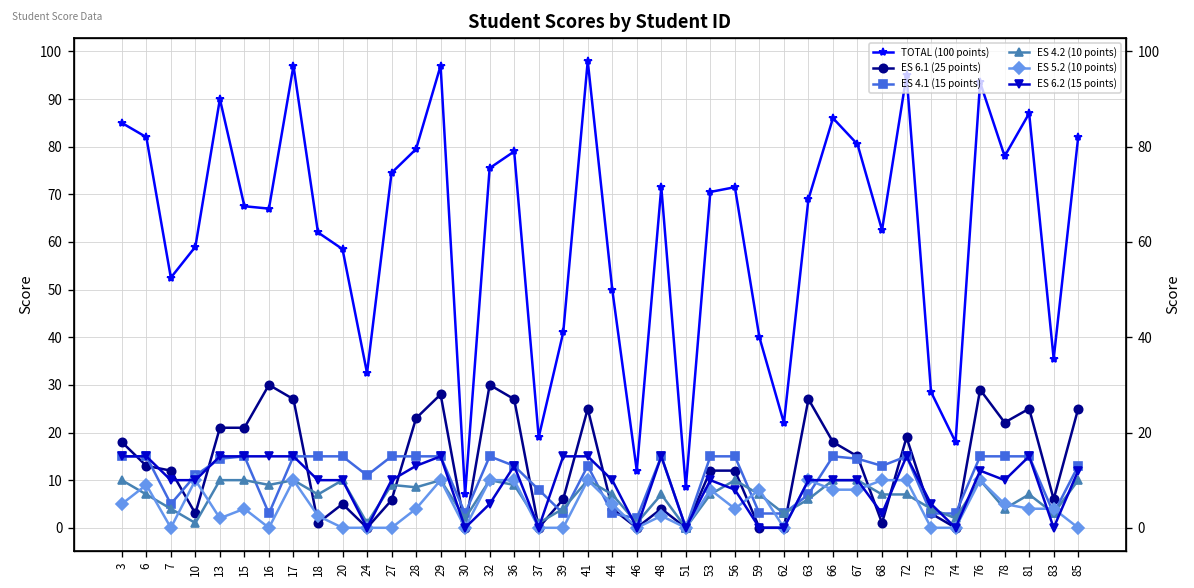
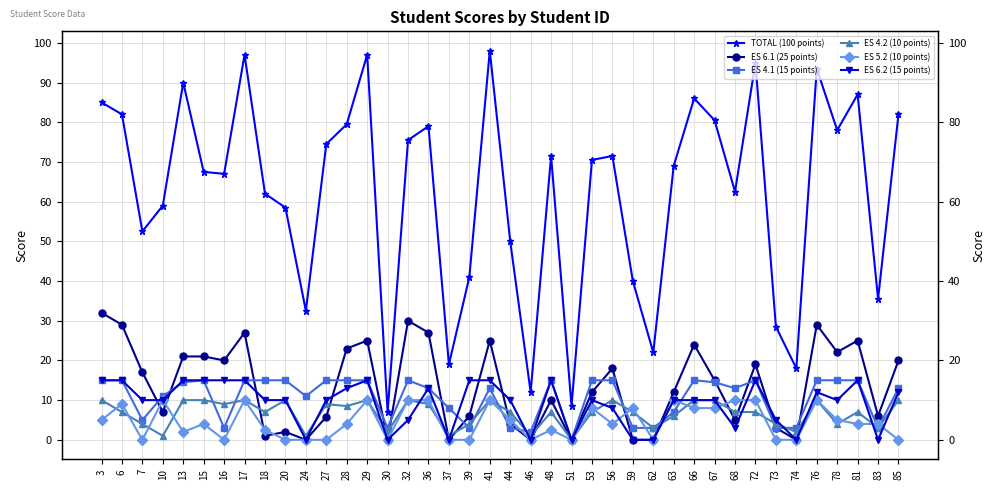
ES 6.1 (25 points), 3: 18 -> 32
ES 6.1 (25 points), 6: 13 -> 29
ES 6.1 (25 points), 7: 12 -> 17
ES 6.1 (25 points), 10: 3 -> 7
ES 6.1 (25 points), 16: 30 -> 20
ES 6.1 (25 points), 20: 5 -> 2
ES 6.1 (25 points), 29: 28 -> 25
ES 6.1 (25 points), 48: 4 -> 10
ES 6.1 (25 points), 56: 12 -> 18
ES 6.1 (25 points), 63: 27 -> 12
ES 6.1 (25 points), 66: 18 -> 24
ES 6.1 (25 points), 68: 1 -> 5
ES 6.1 (25 points), 85: 25 -> 20
